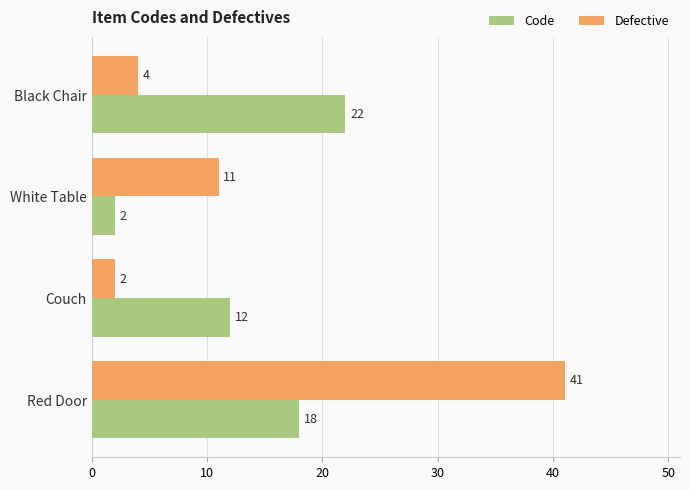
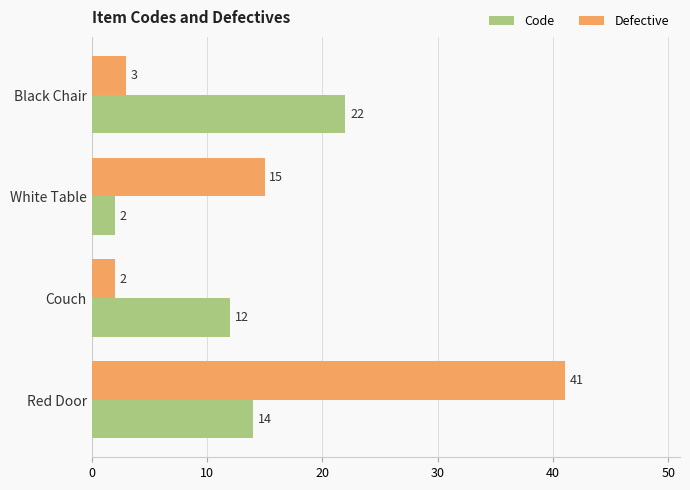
Defective, Black Chair: 4 -> 3
Defective, White Table: 11 -> 15
Code, Red Door: 18 -> 14
